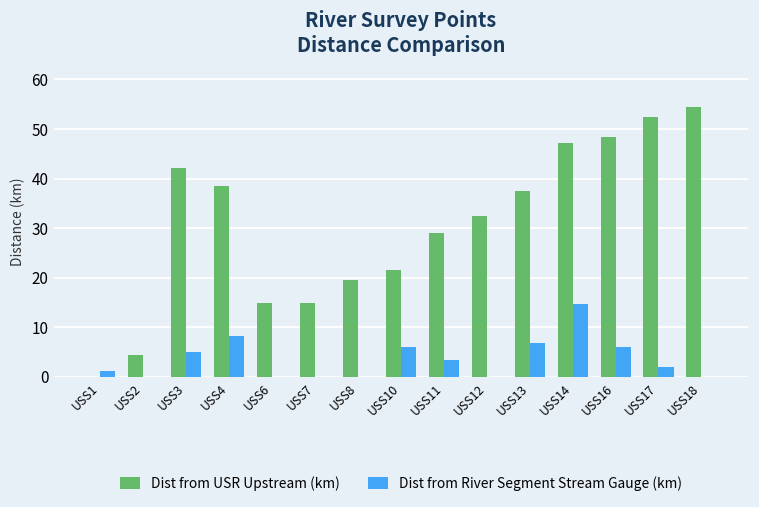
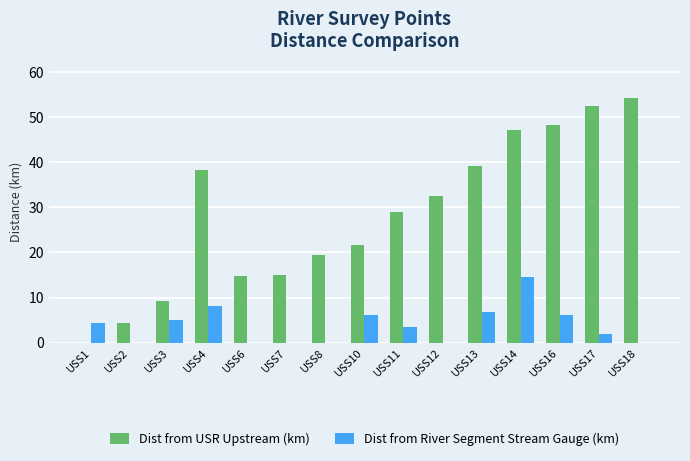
Dist from River Segment Stream Gauge (km), USS1: 1 -> 4
Dist from USR Upstream (km), USS3: 42 -> 9
Dist from USR Upstream (km), USS13: 37 -> 39
